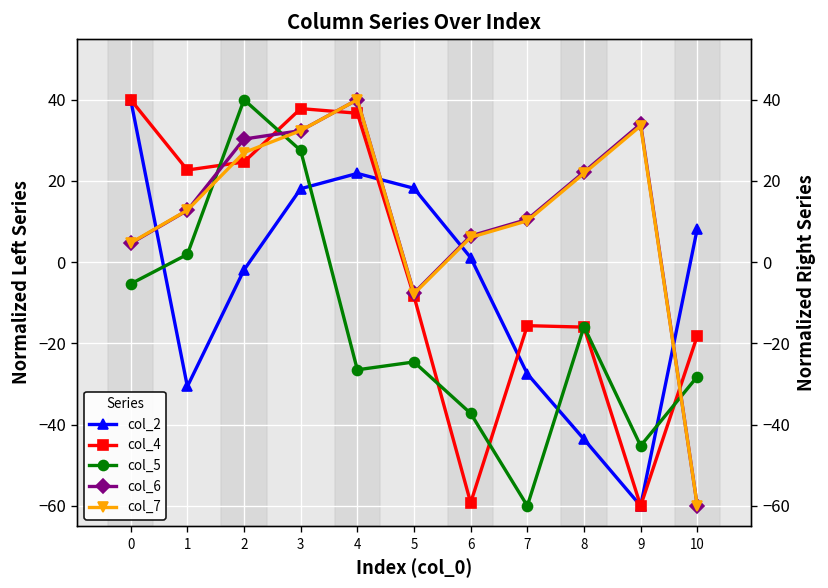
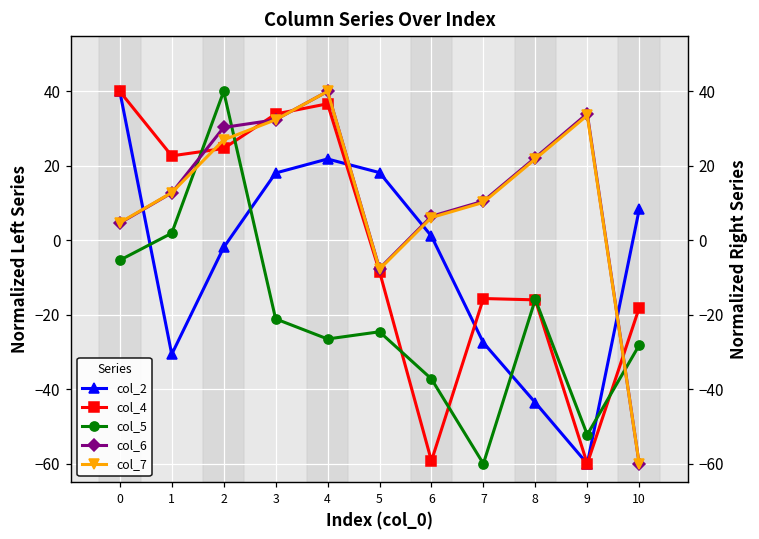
col_4, 3: 38 -> 34
col_5, 3: 28 -> -21
col_5, 9: -45 -> -52
